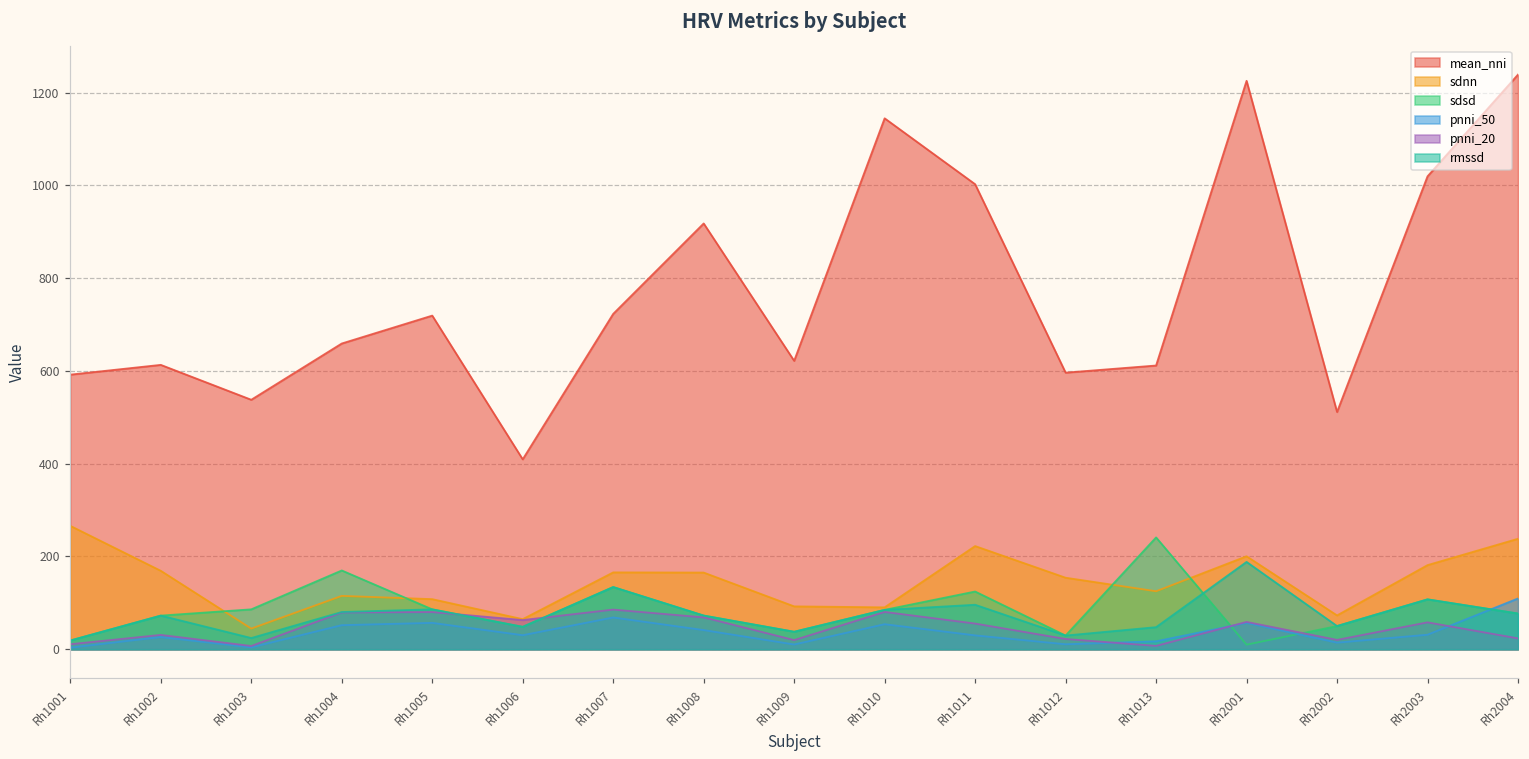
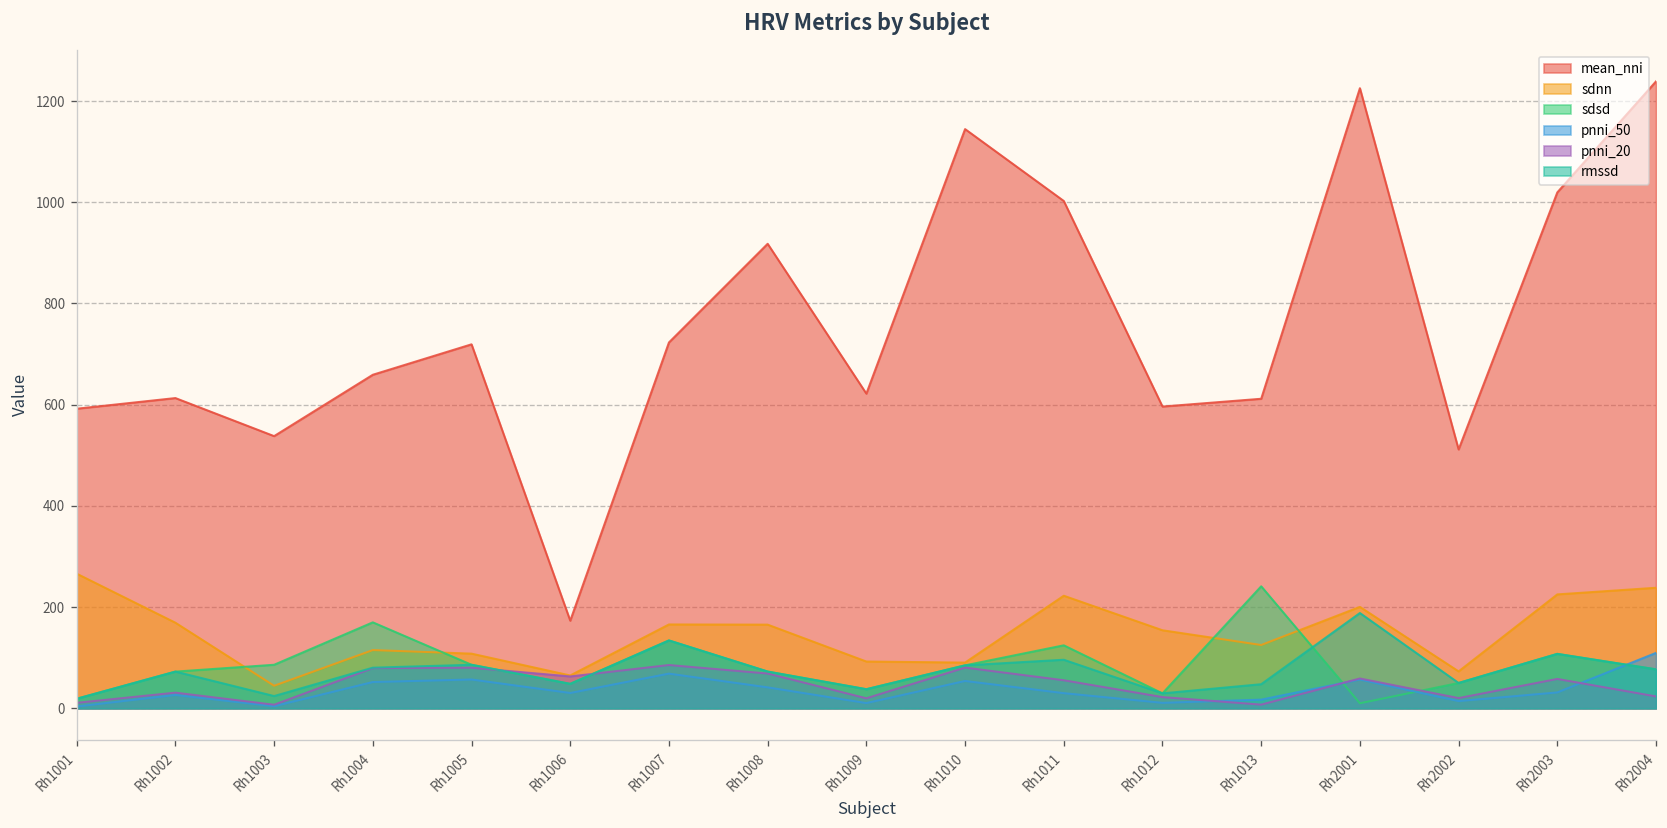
mean_nni, Rh1006: 410 -> 170
sdnn, Rh2003: 180 -> 230
